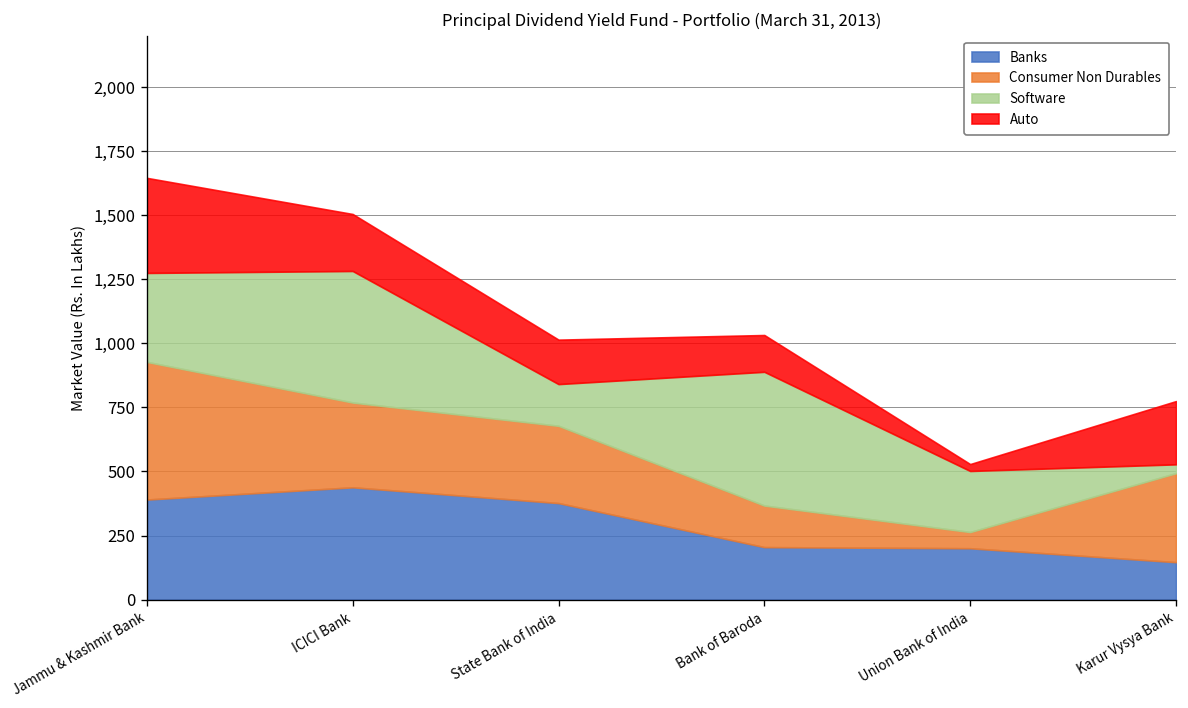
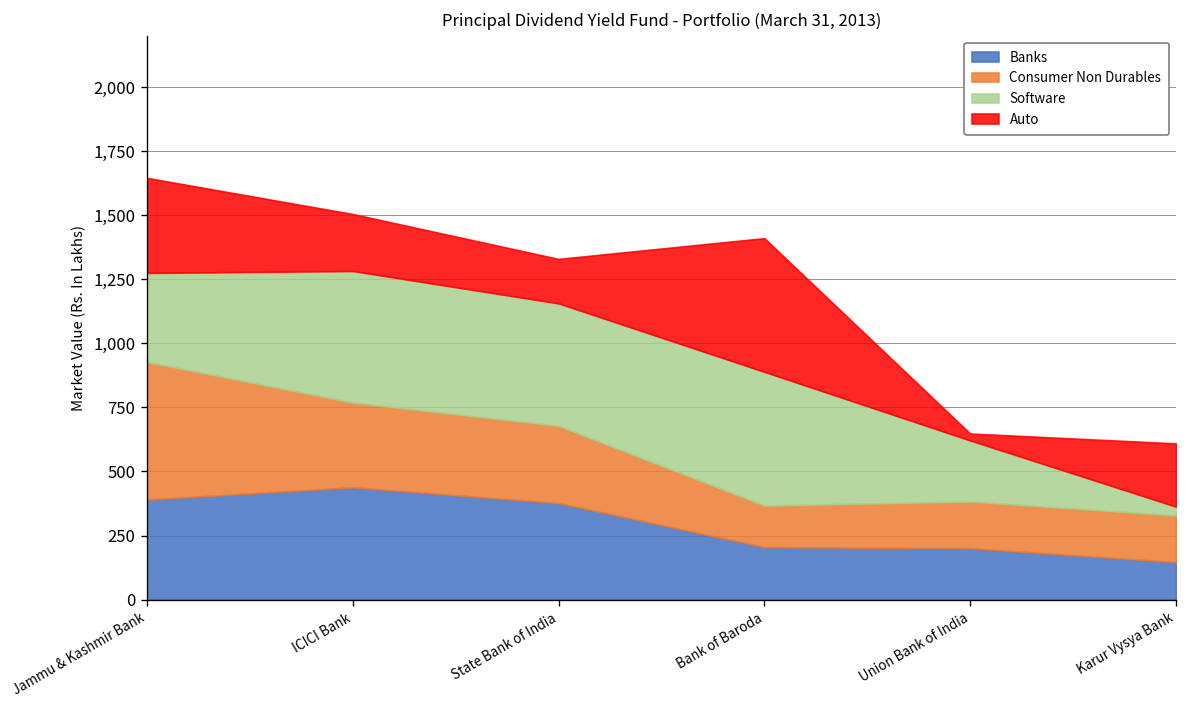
Software, State Bank of India: 160 -> 480
Auto, Bank of Baroda: 140 -> 520
Consumer Non Durables, Union Bank of India: 60 -> 180
Consumer Non Durables, Karur Vysya Bank: 350 -> 180
